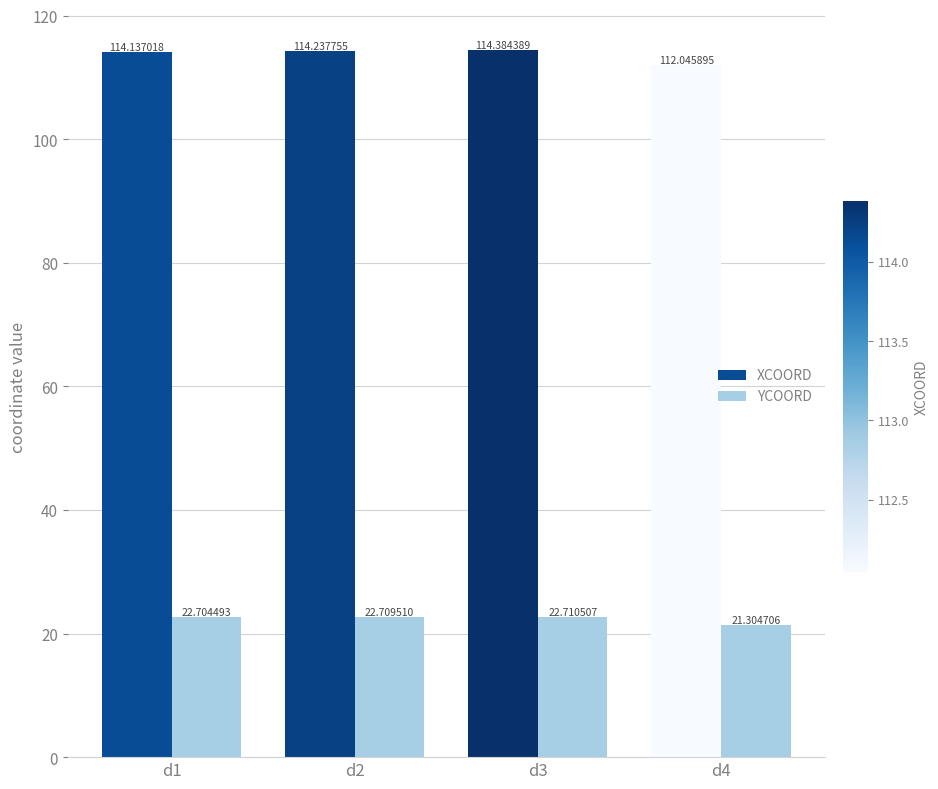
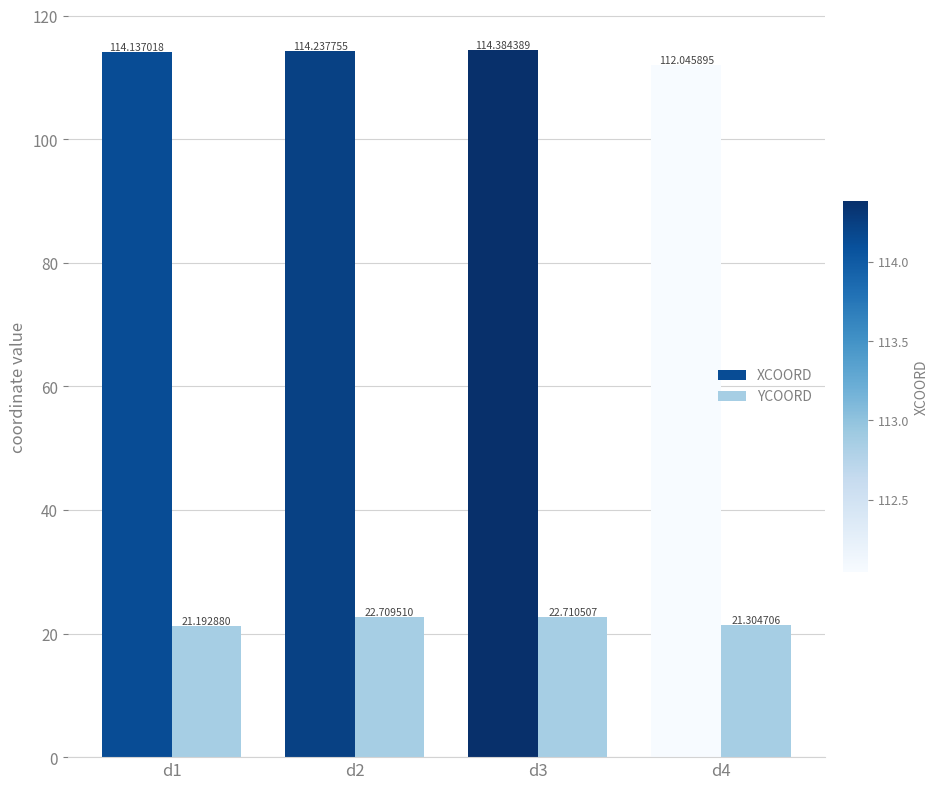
YCOORD, d1: 22.704493 -> 21.192880
